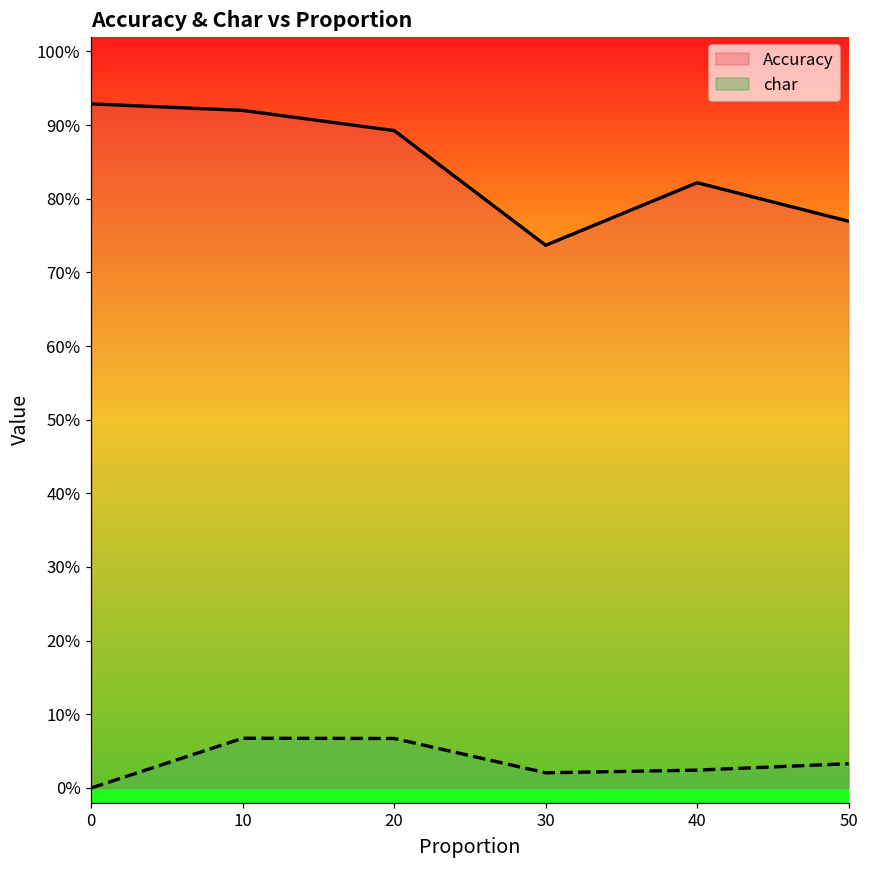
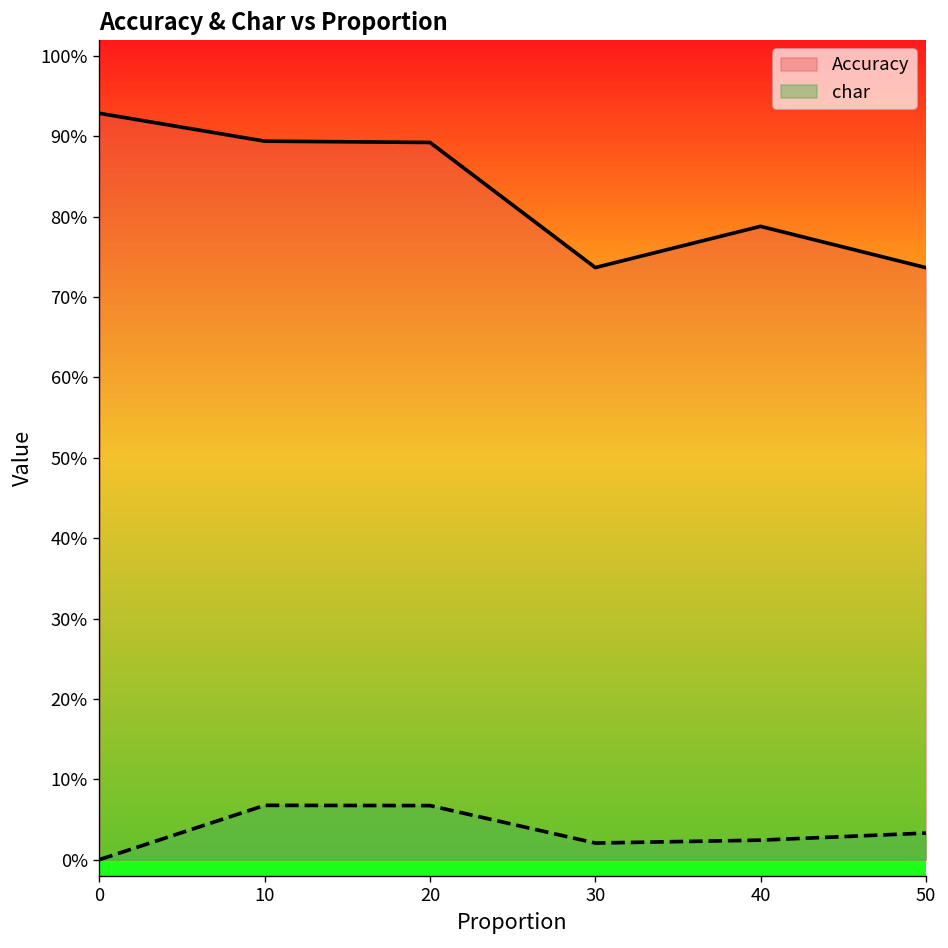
Accuracy, 10: 92% -> 89%
Accuracy, 40: 82% -> 79%
Accuracy, 50: 77% -> 74%
